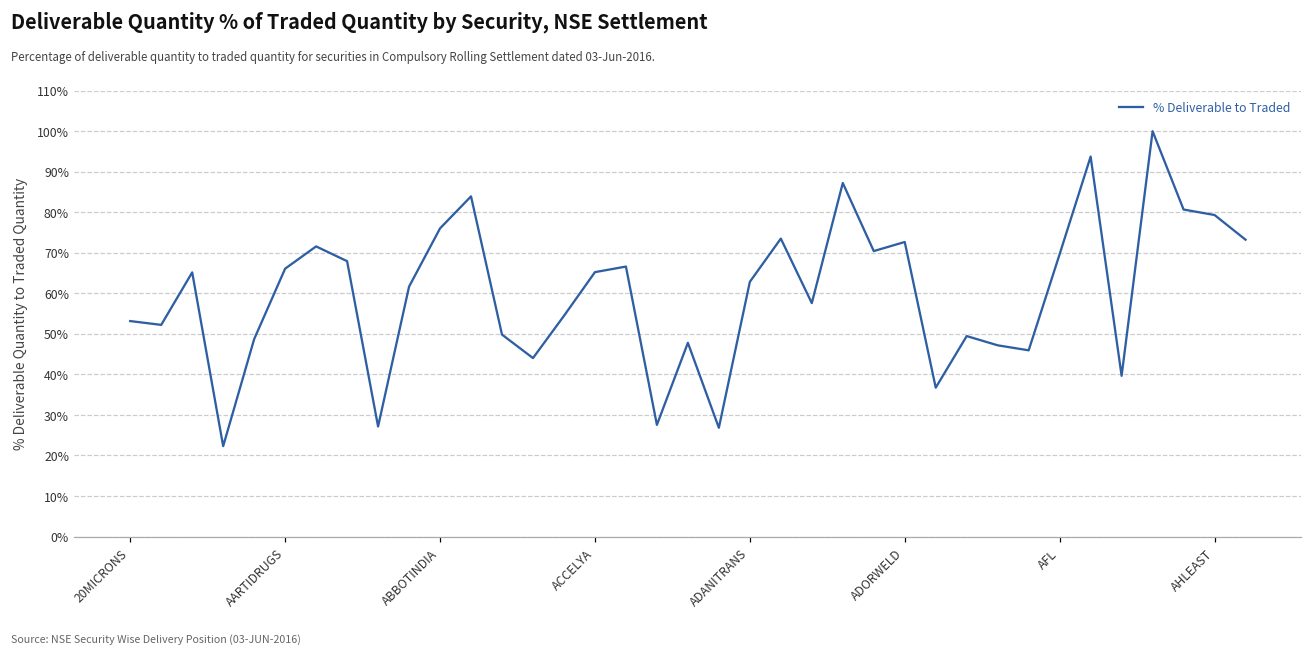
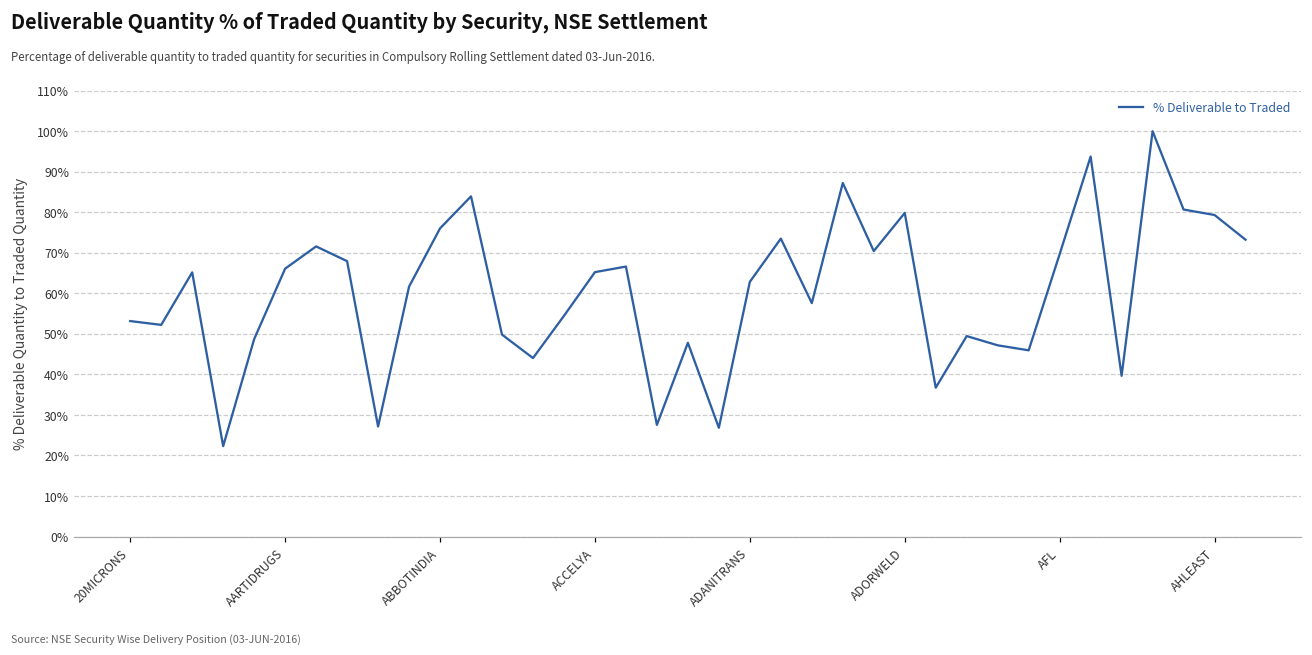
ADORWELD: 73% -> 80%
